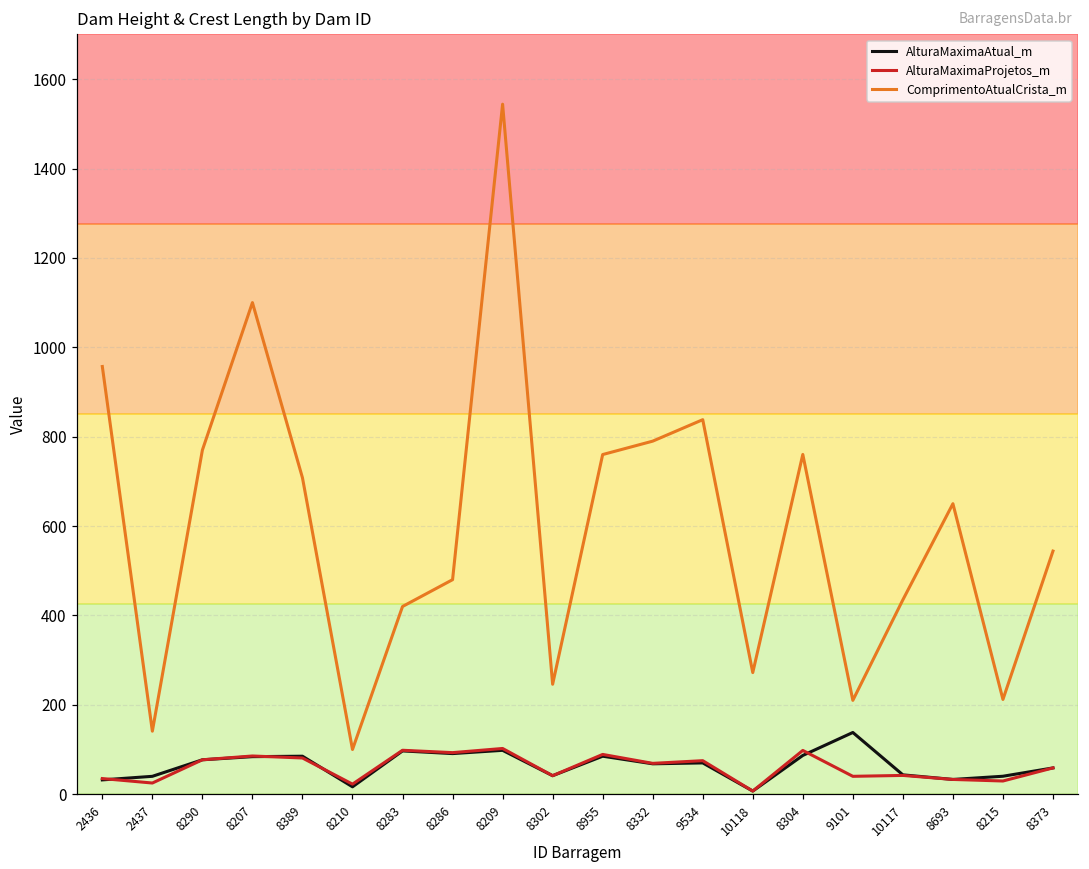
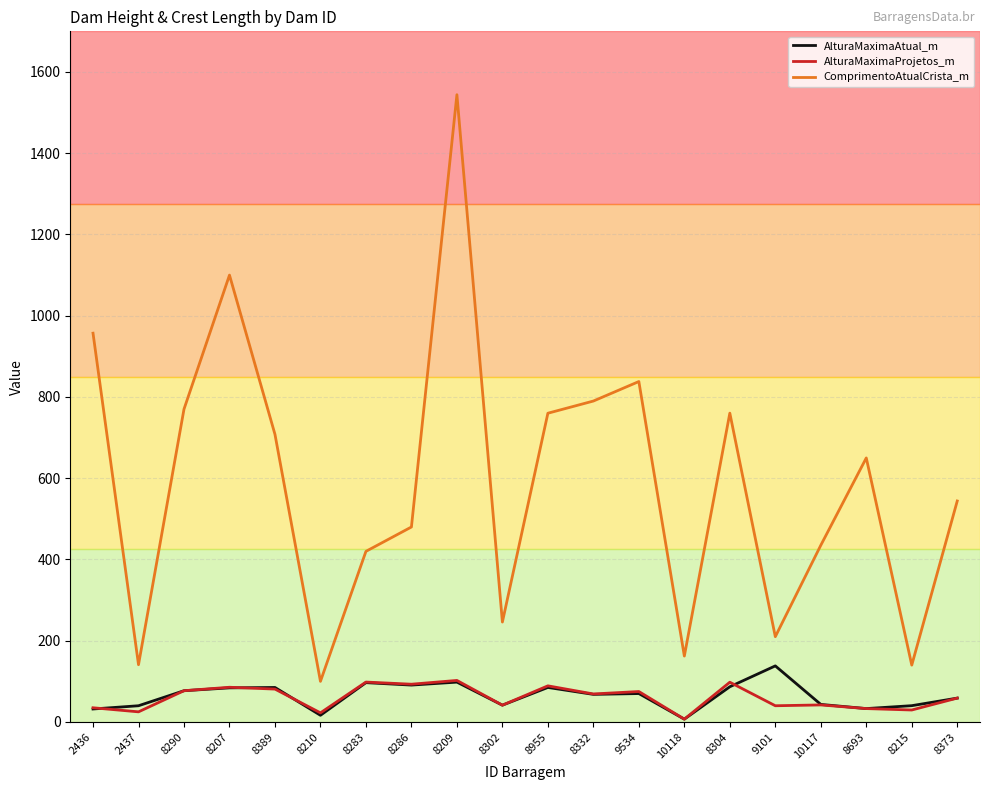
ComprimentoAtualCrista_m, 10118: 270 -> 160
ComprimentoAtualCrista_m, 8215: 210 -> 140
